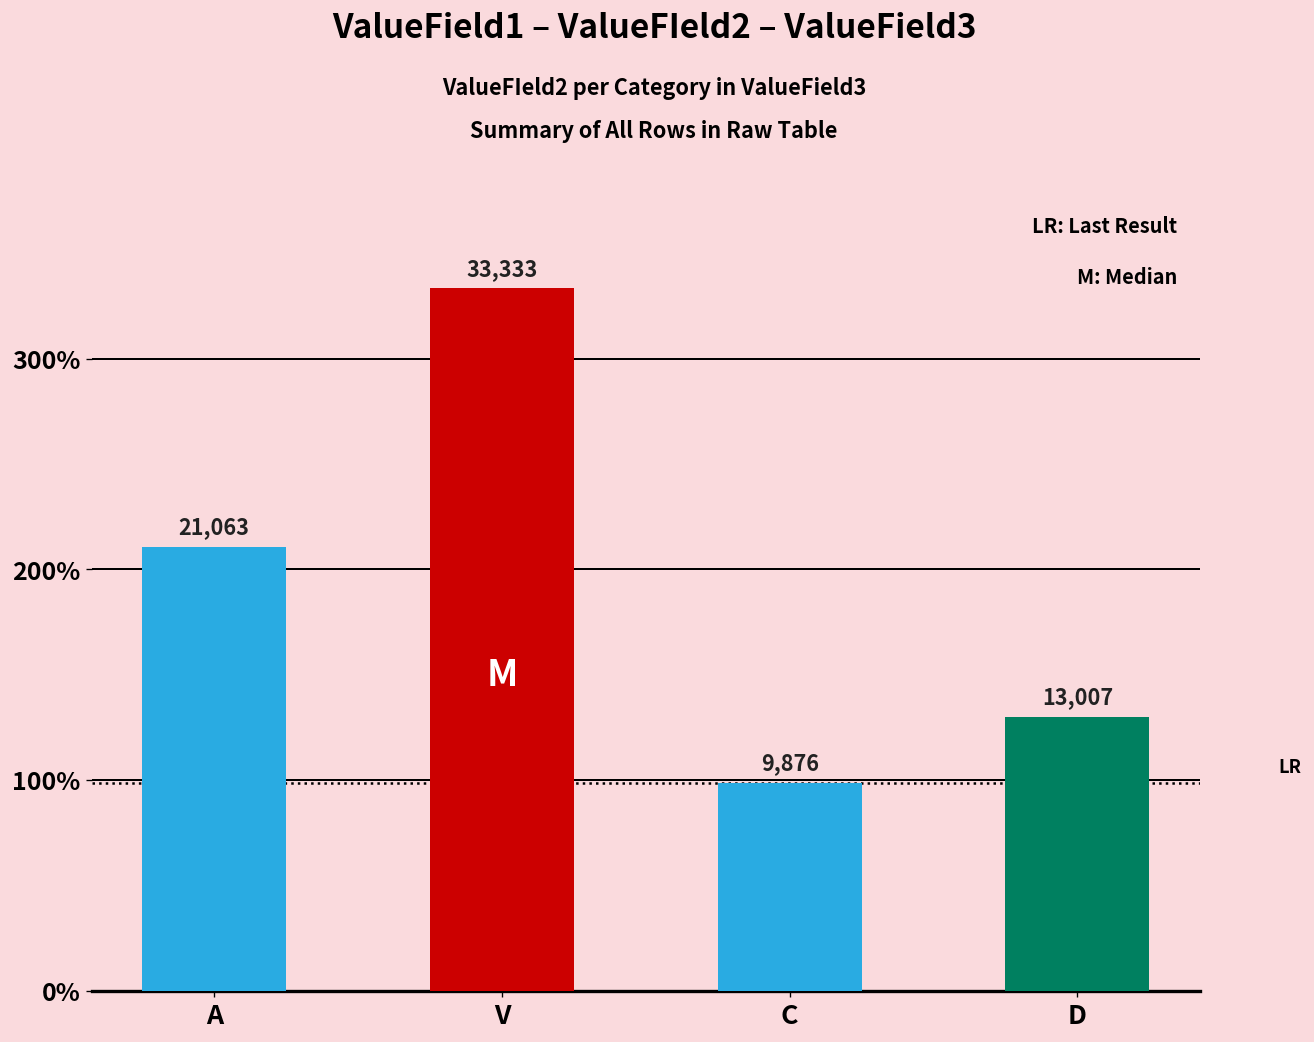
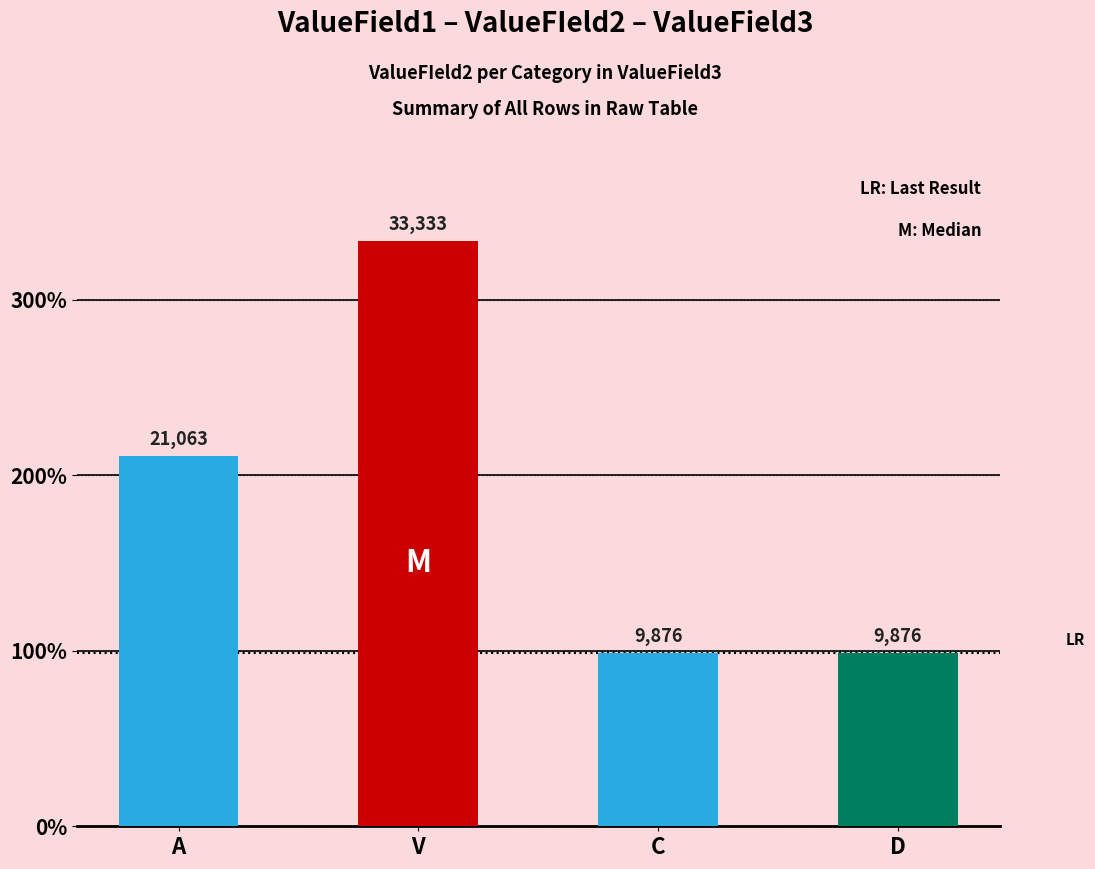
D: 13,007 -> 9,876
